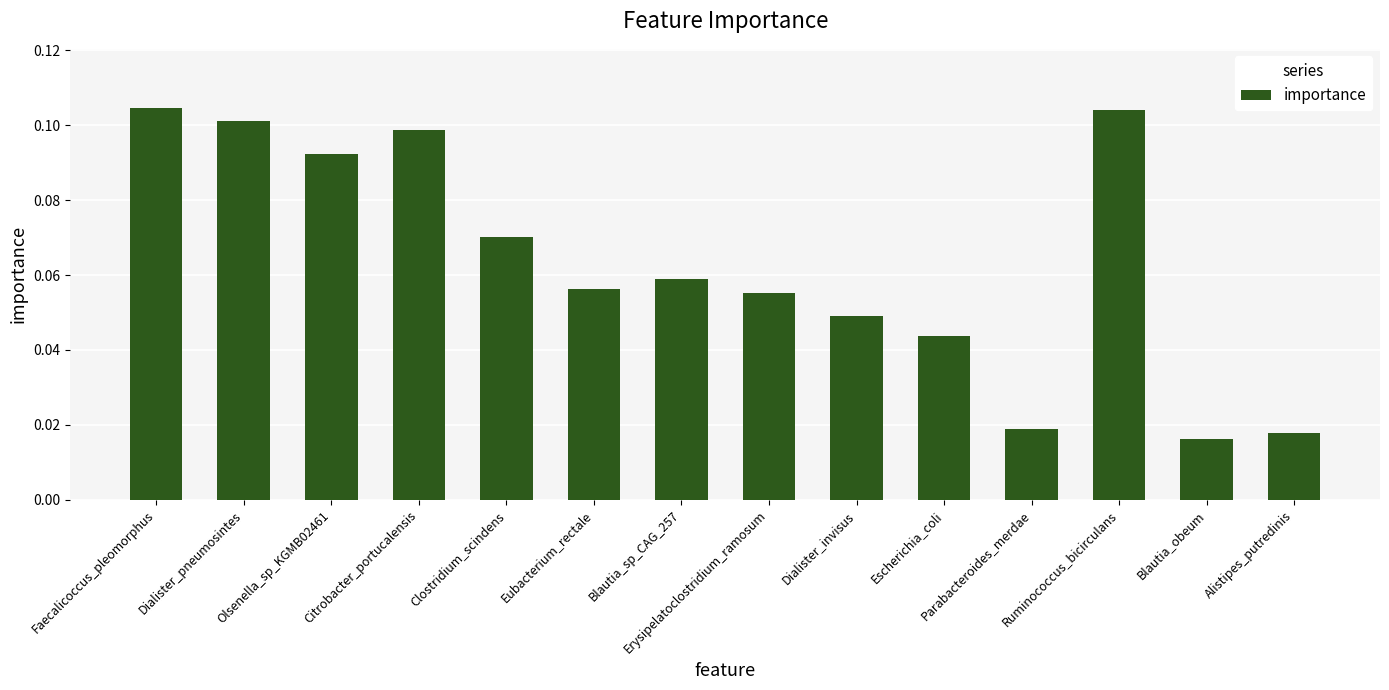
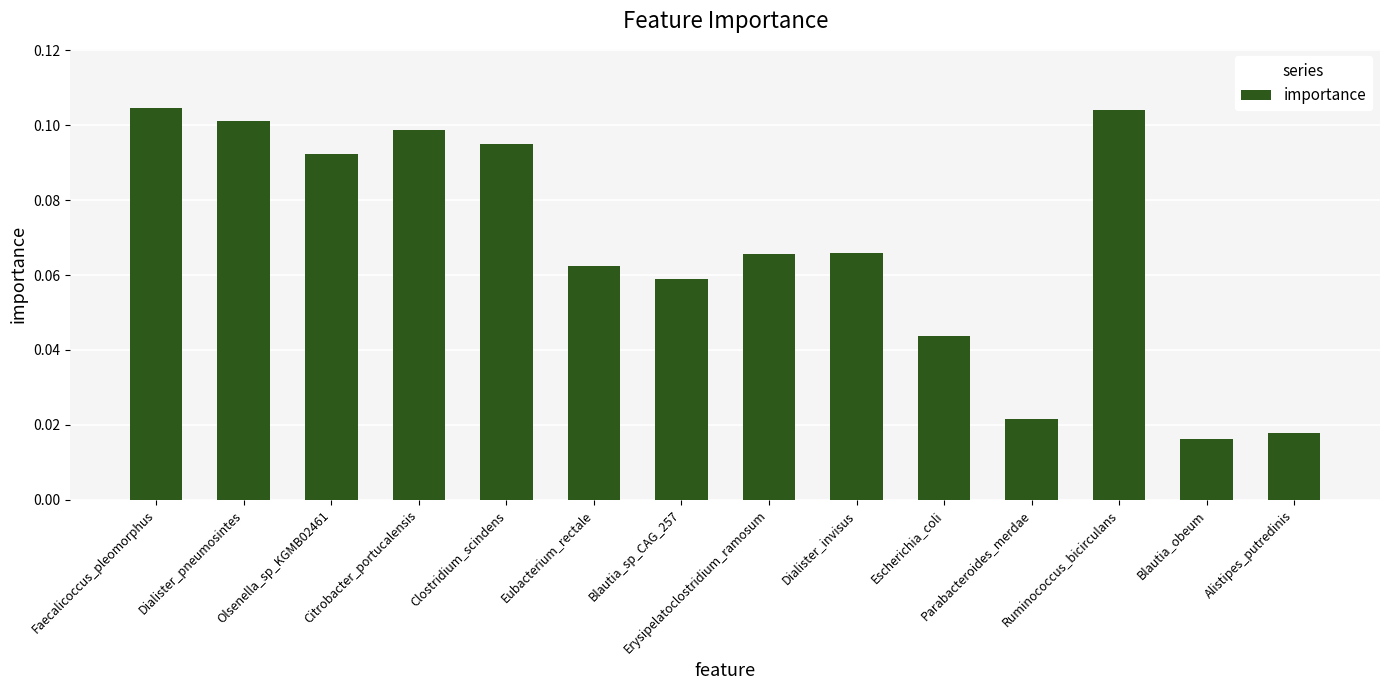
Clostridium_scindens: 0.070 -> 0.095
Eubacterium_rectale: 0.056 -> 0.063
Erysipelatoclostridium_ramosum: 0.055 -> 0.066
Dialister_invisus: 0.049 -> 0.066
Parabacteroides_merdae: 0.019 -> 0.022
